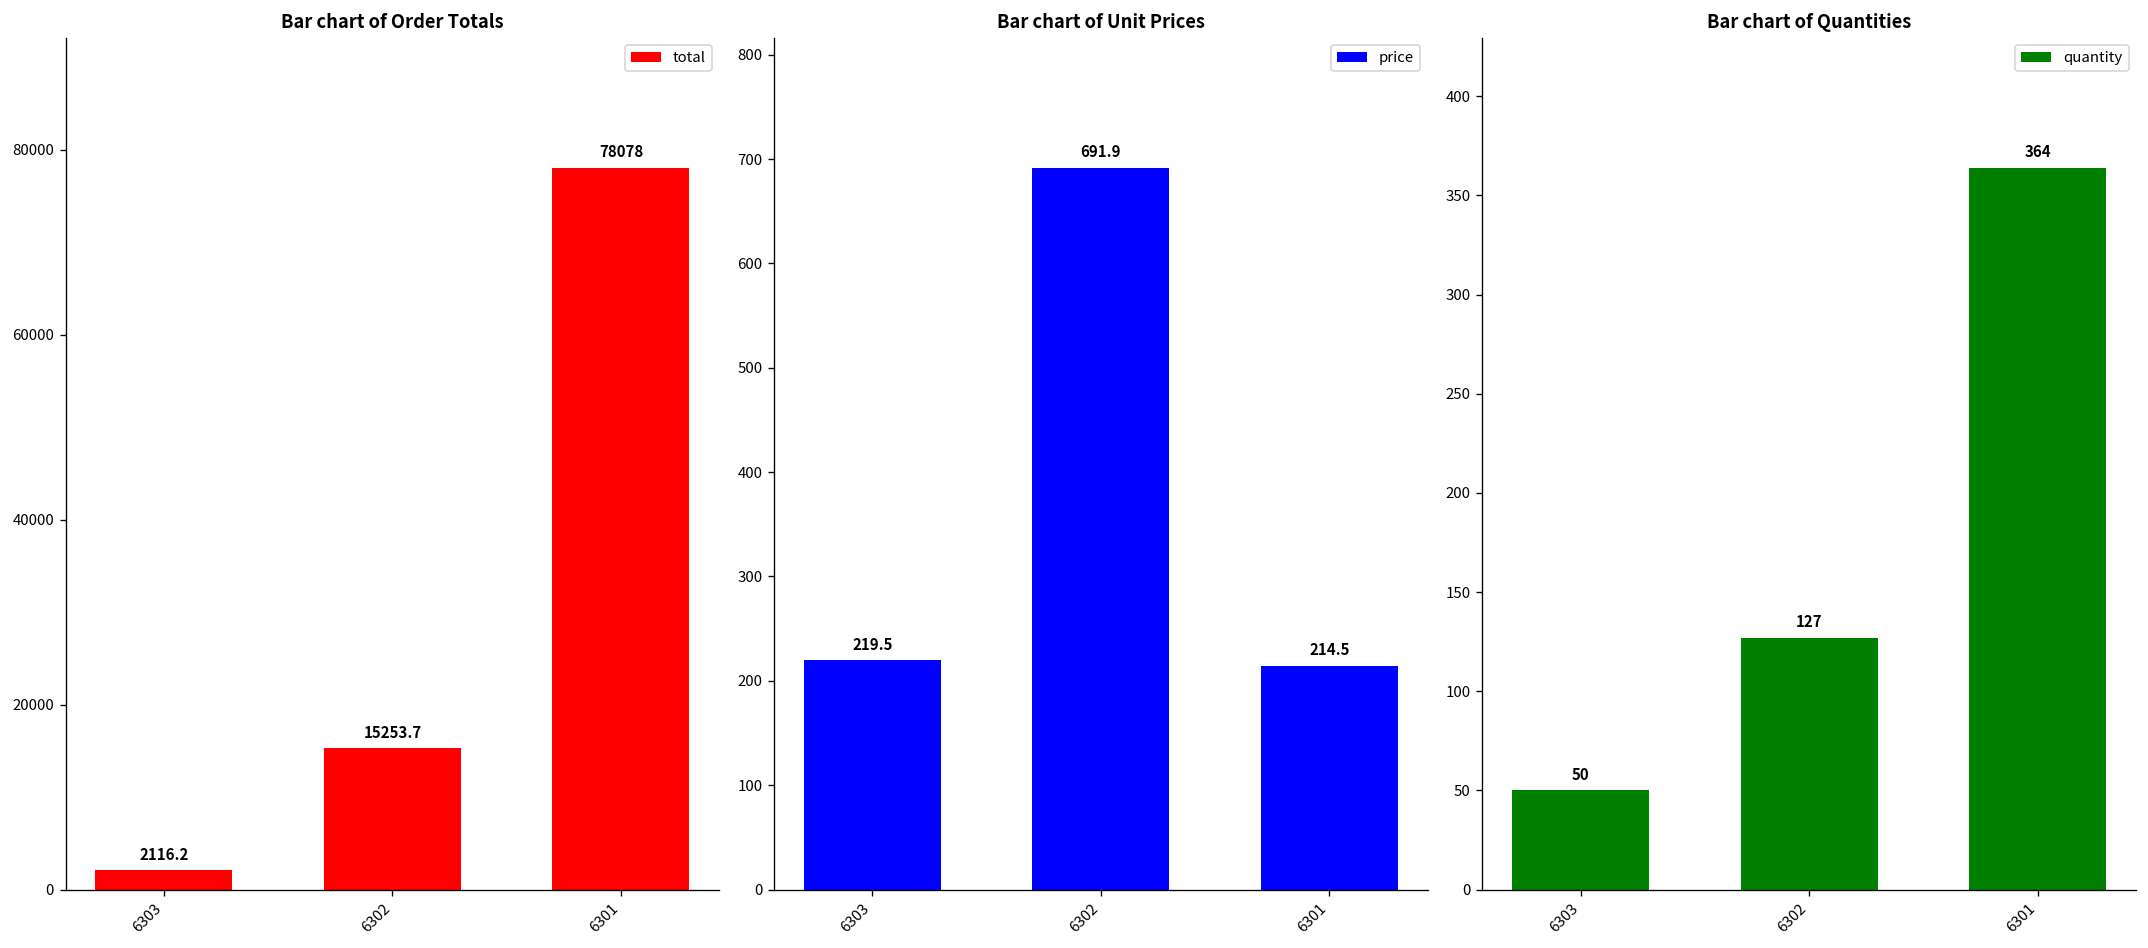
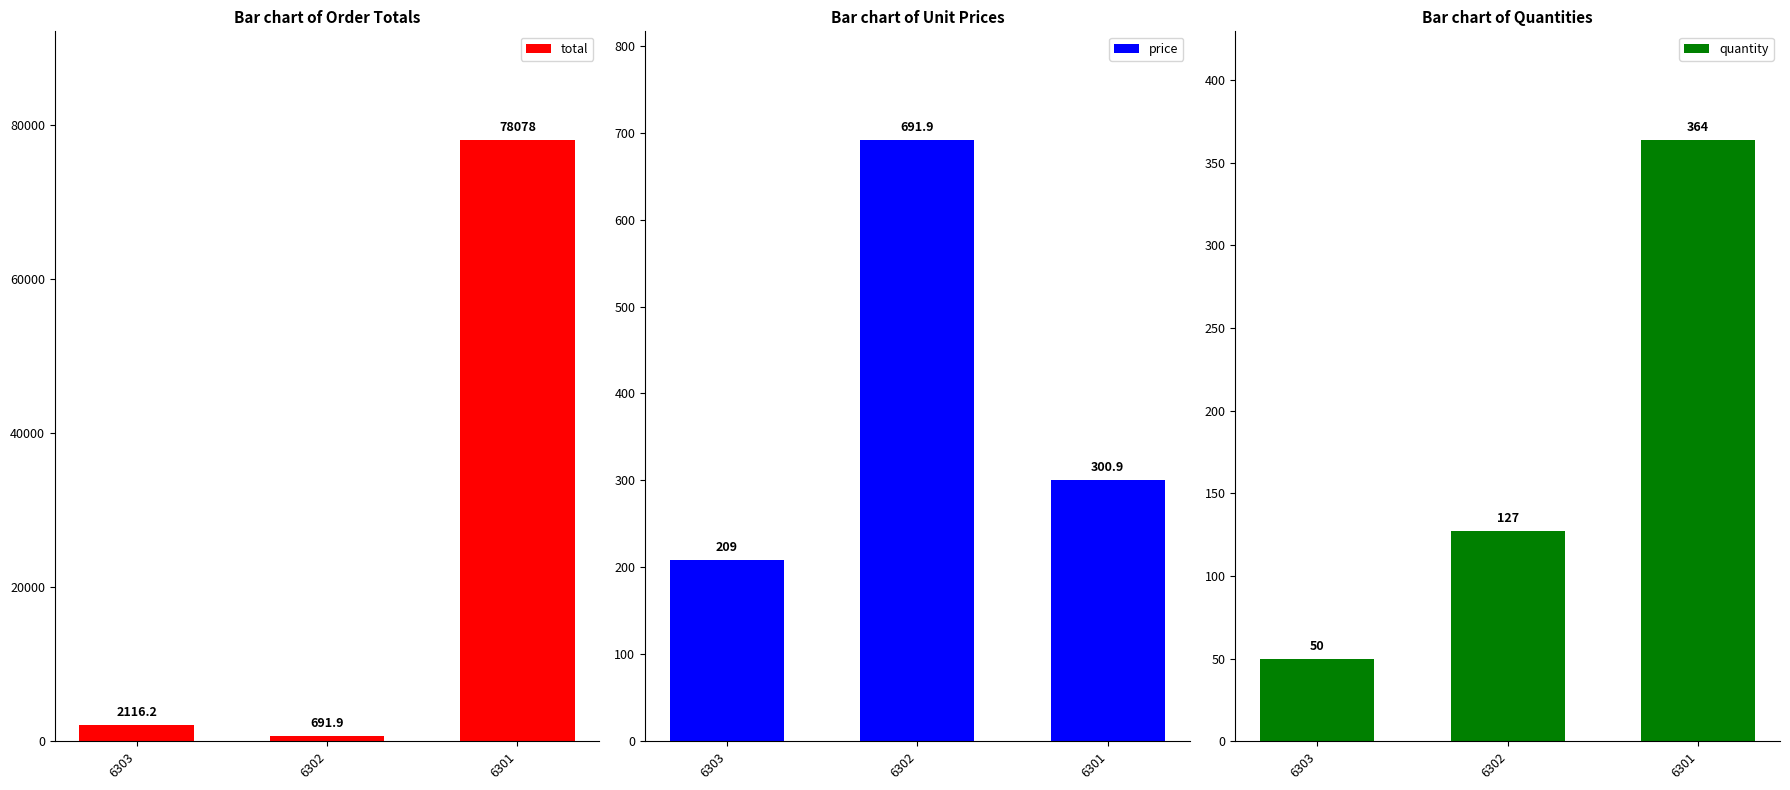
Bar chart of Order Totals, 6302: 15253.7 -> 691.9
Bar chart of Unit Prices, 6303: 219.5 -> 209
Bar chart of Unit Prices, 6301: 214.5 -> 300.9
